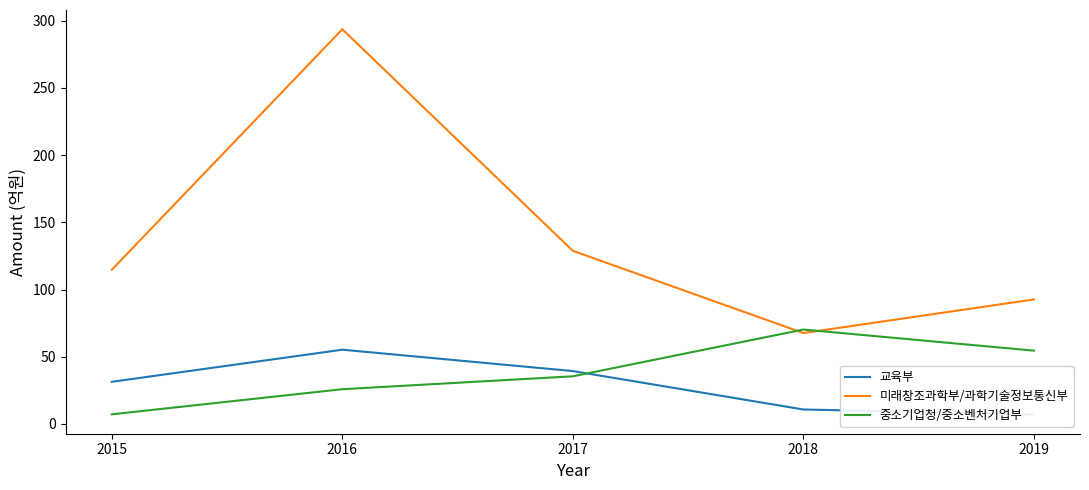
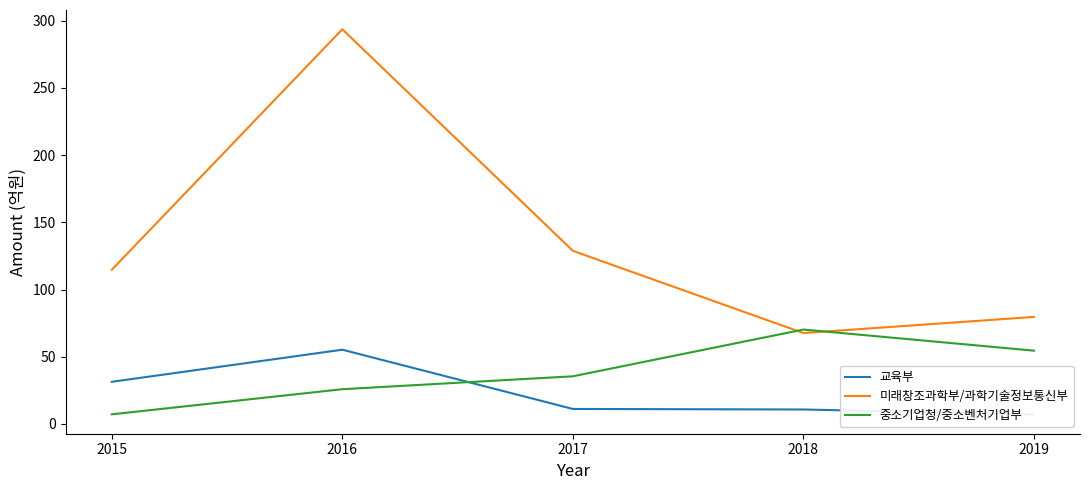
교육부, 2017: 39 -> 11
미래창조과학부/과학기술정보통신부, 2019: 93 -> 80
